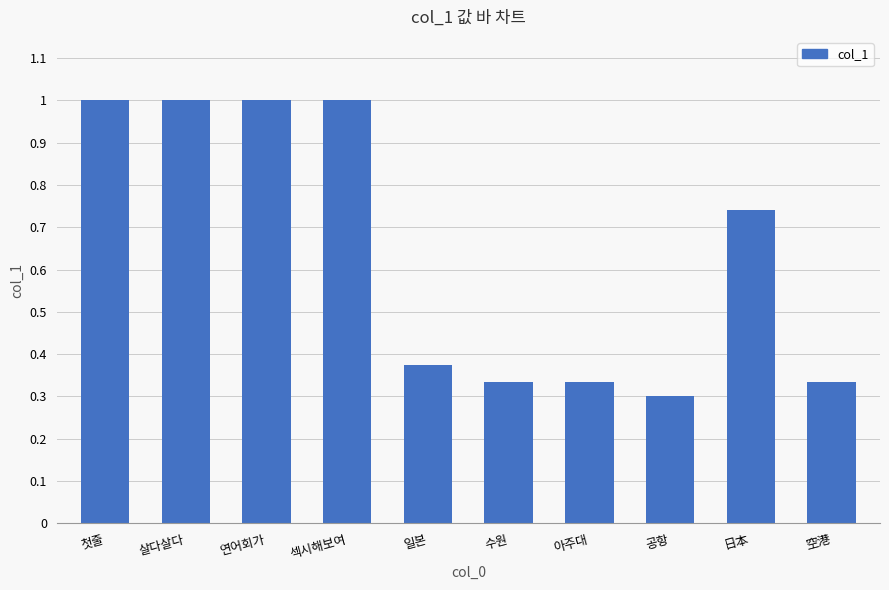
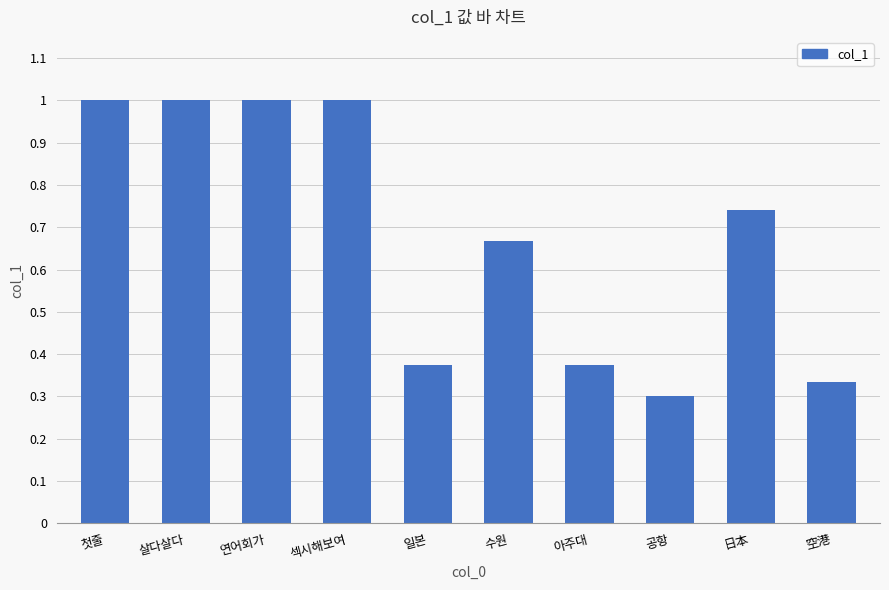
수원: 0.33 -> 0.67
아주대: 0.33 -> 0.37
